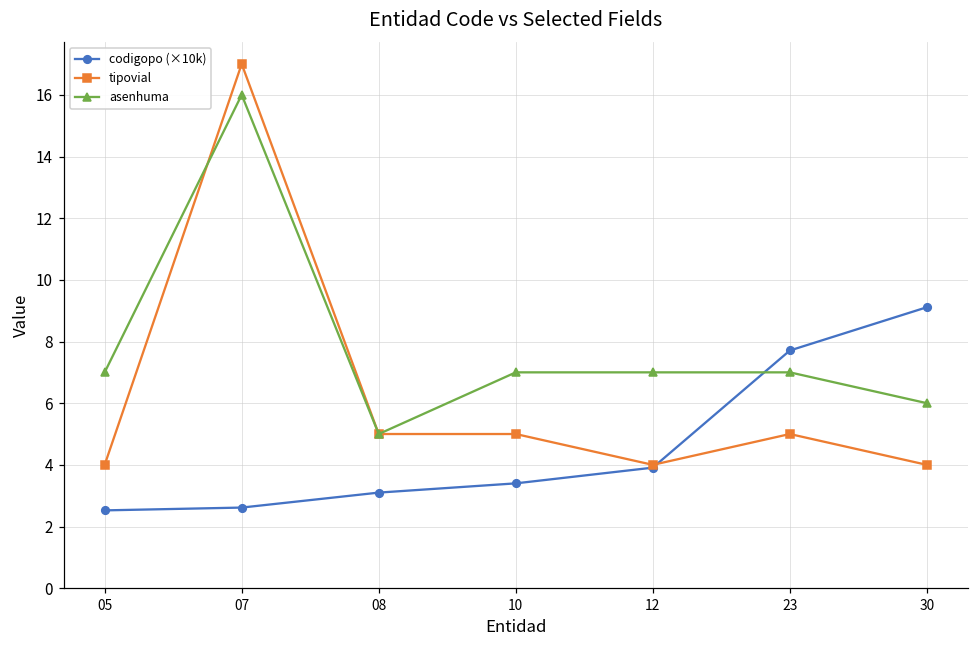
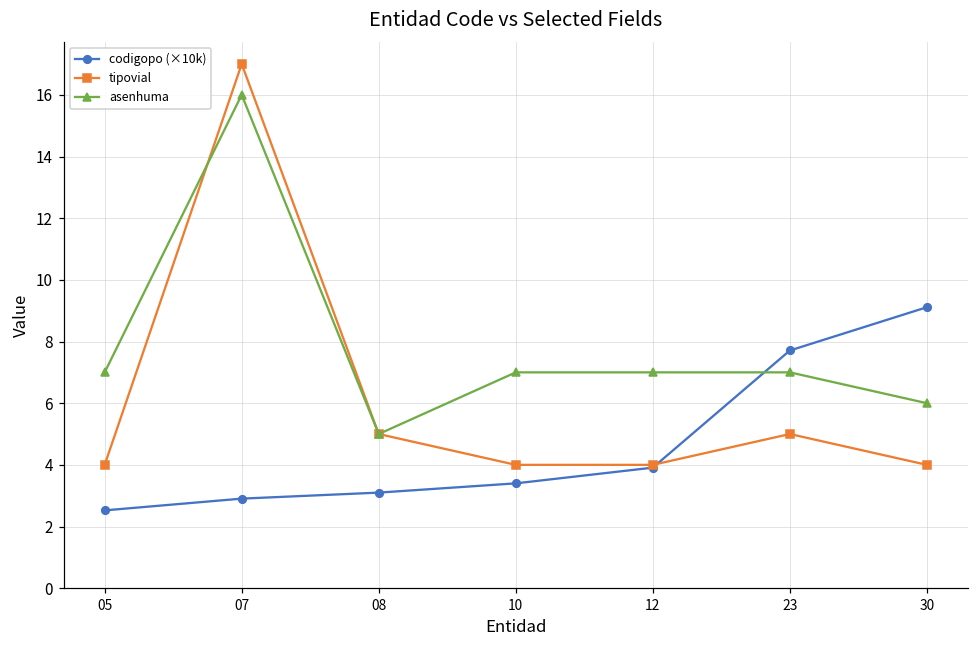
codigopo (×10k), 07: 2.6 -> 2.9
tipovial, 10: 5 -> 4
